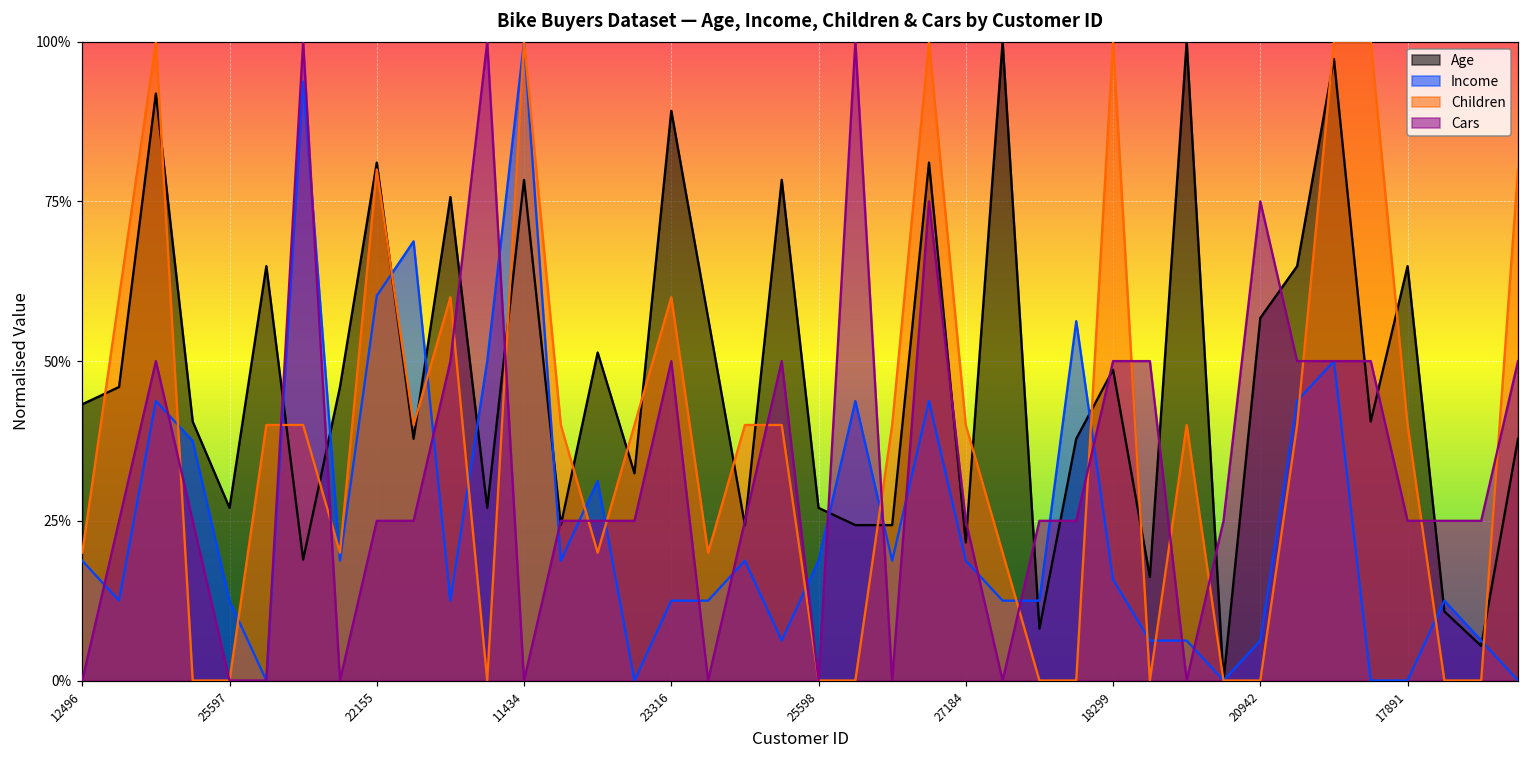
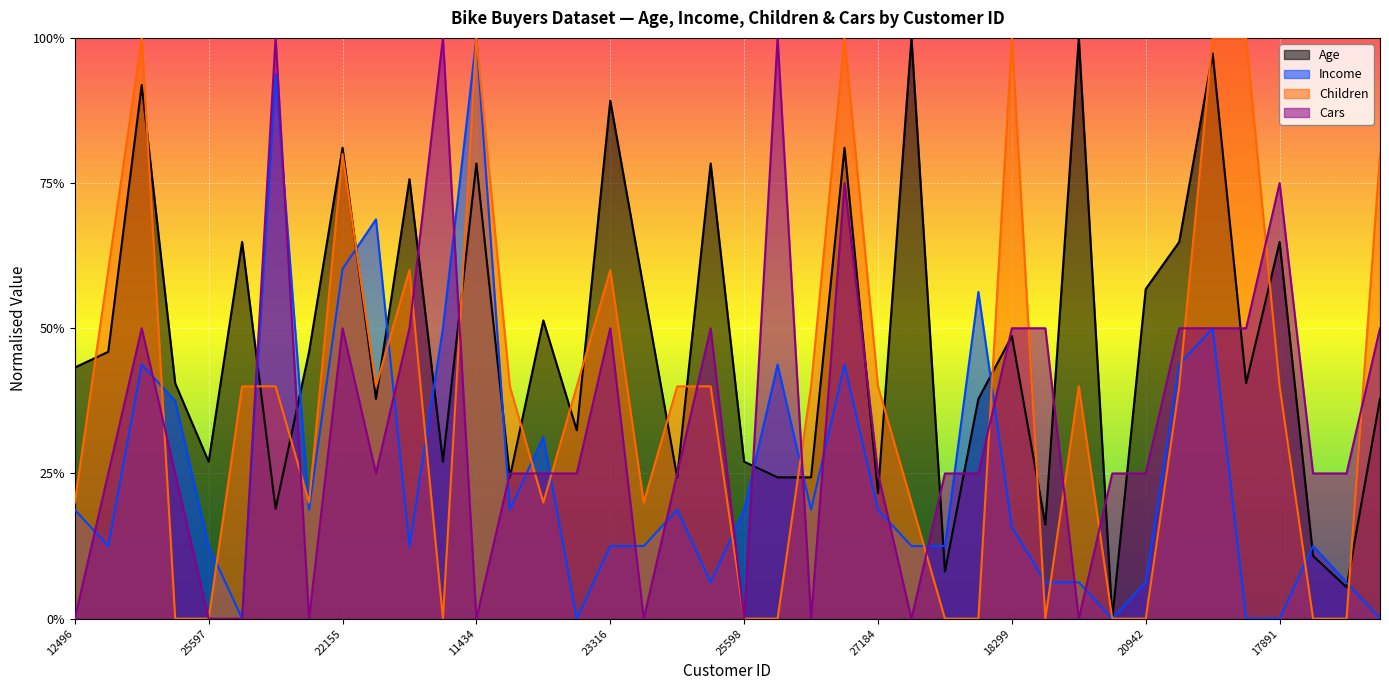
Cars, 22155: 25% -> 50%
Cars, 20942: 75% -> 25%
Cars, 17891: 25% -> 75%
